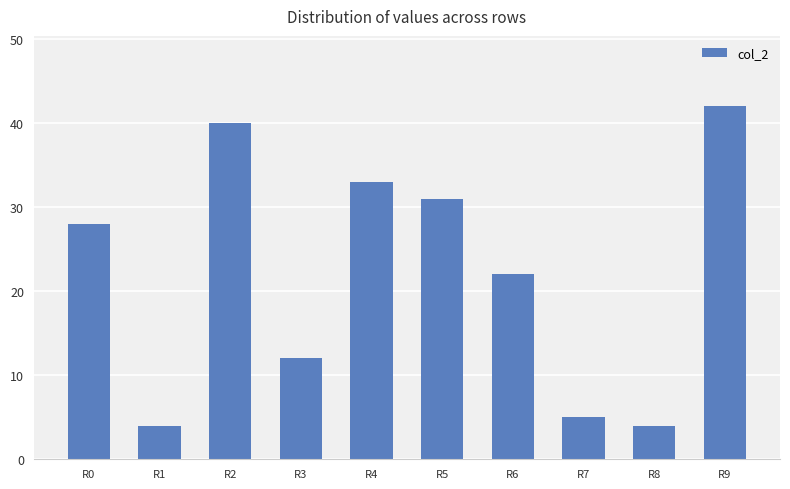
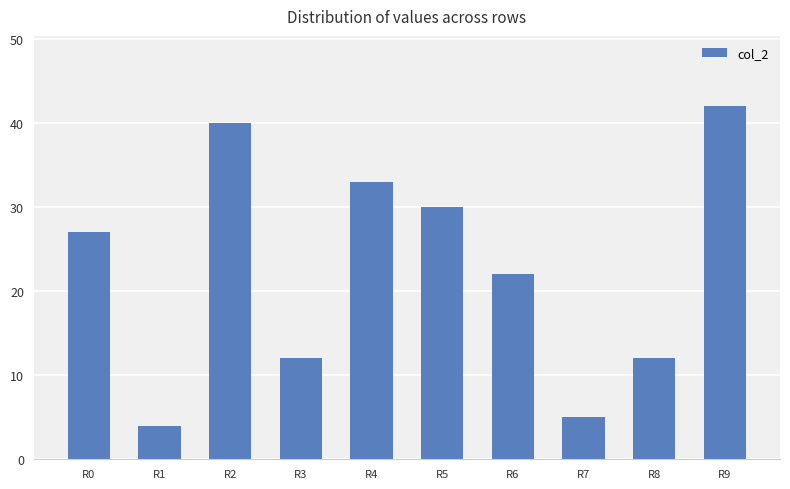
R0: 28 -> 27
R5: 31 -> 30
R8: 4 -> 12
